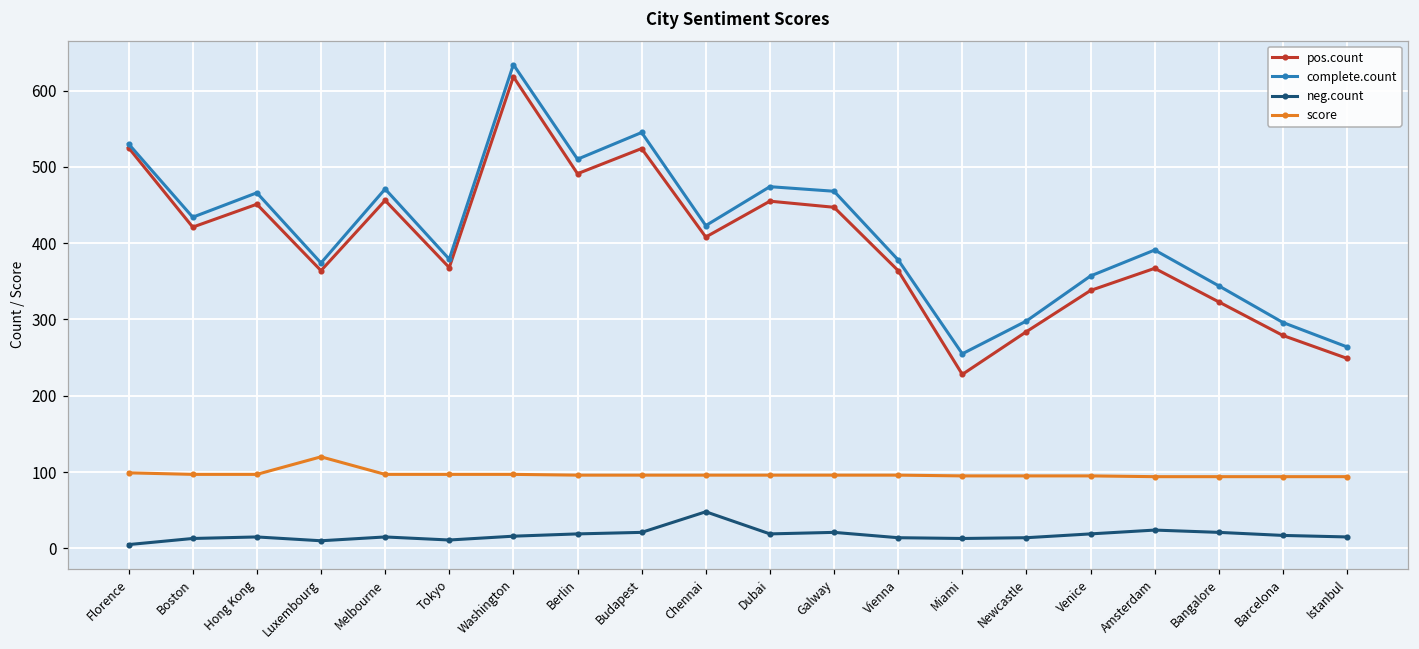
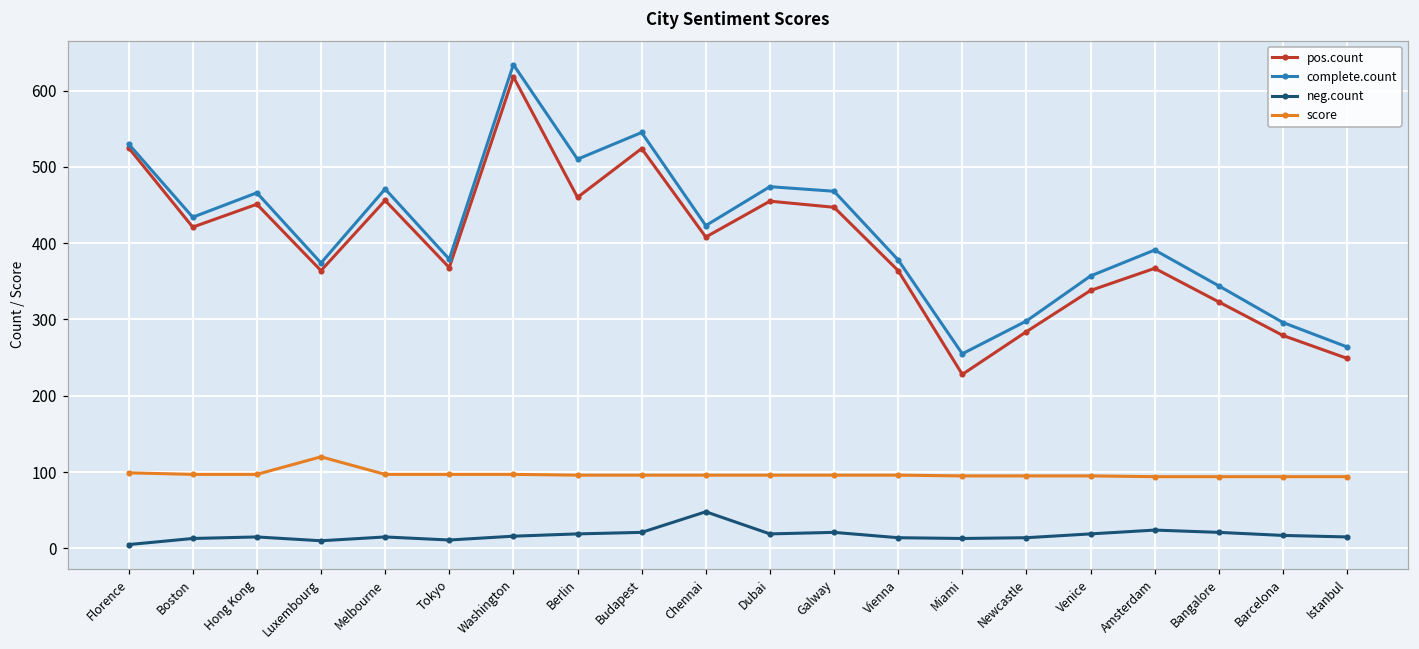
pos.count, Berlin: 490 -> 460
